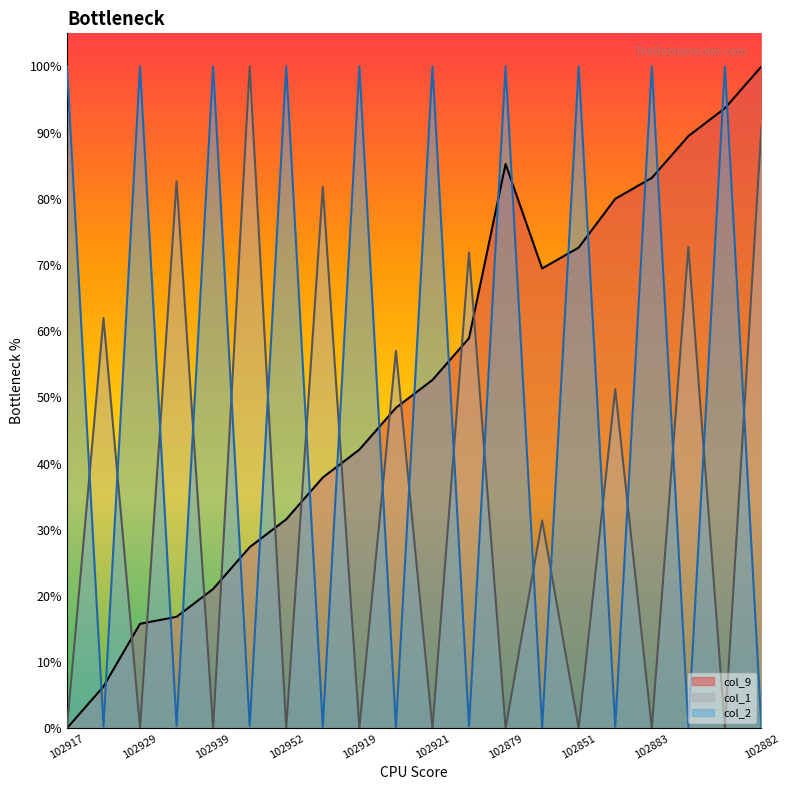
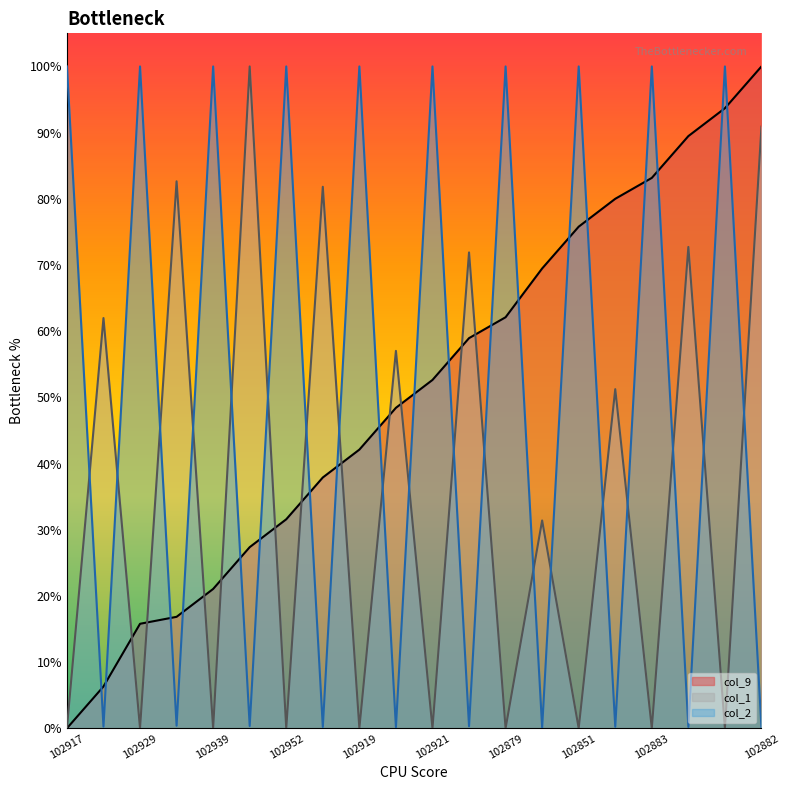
col_9, 102879: 85% -> 62%
col_9, 102851: 73% -> 76%
